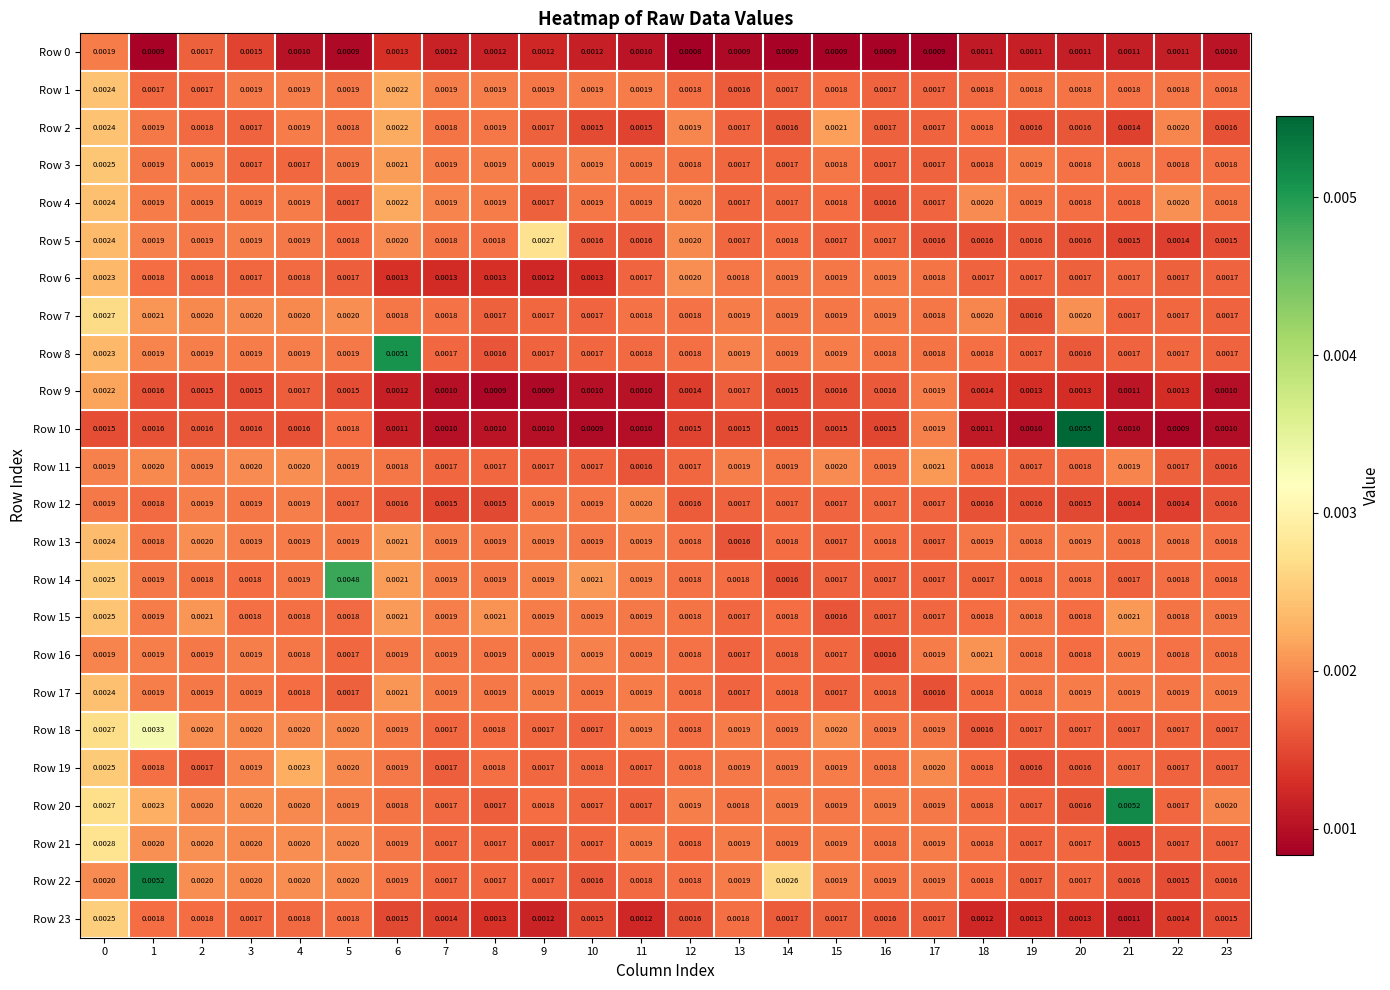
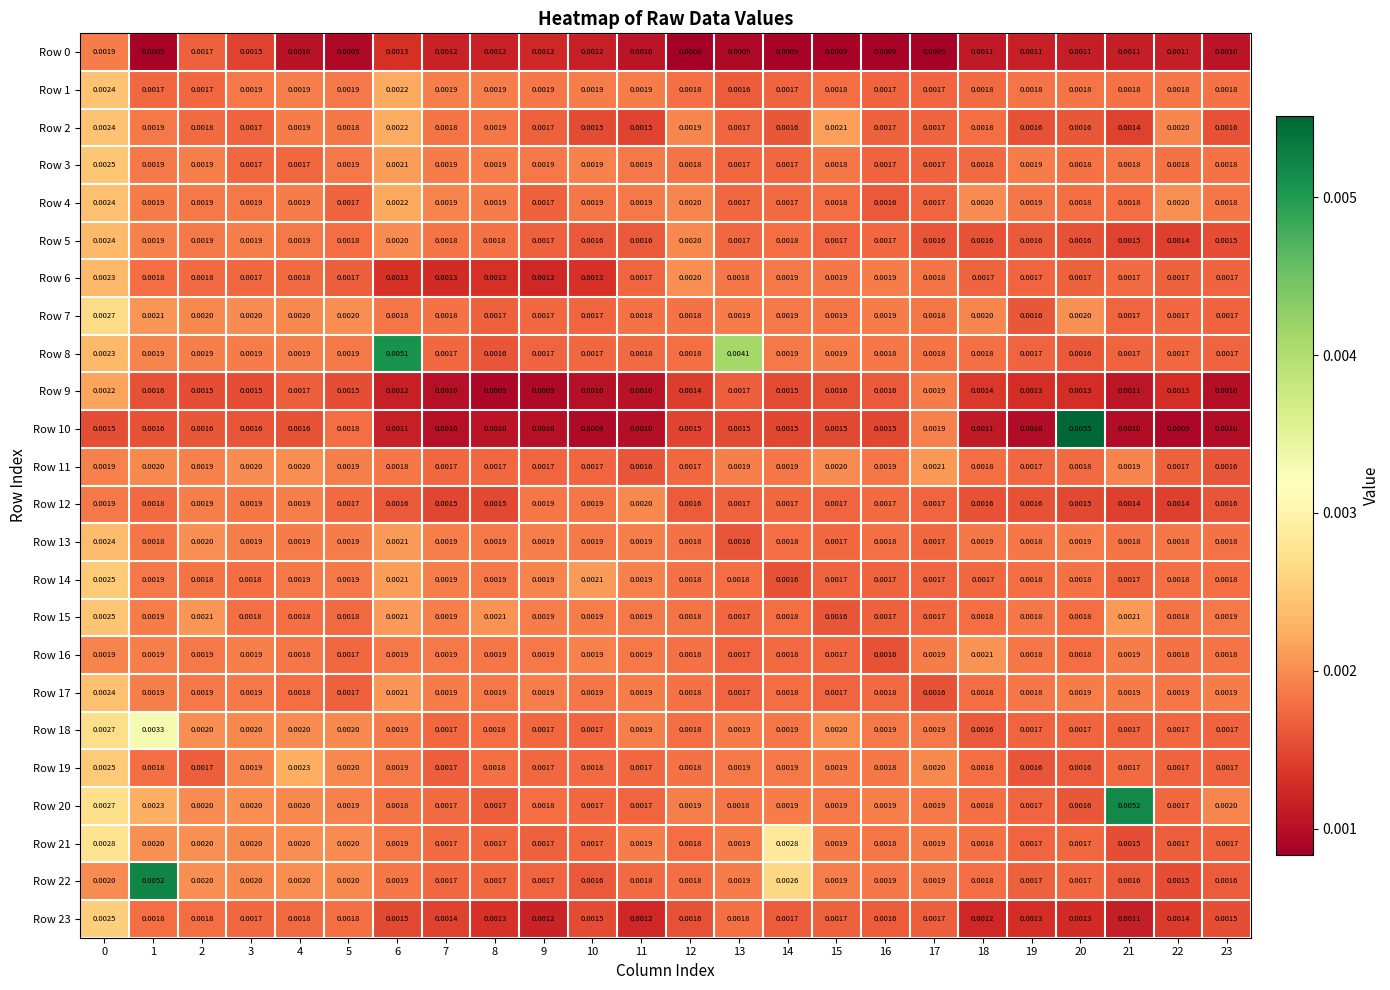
Row 5, 9: 0.0027 -> 0.0017
Row 8, 13: 0.0019 -> 0.0041
Row 14, 5: 0.0048 -> 0.0019
Row 21, 14: 0.0019 -> 0.0028
